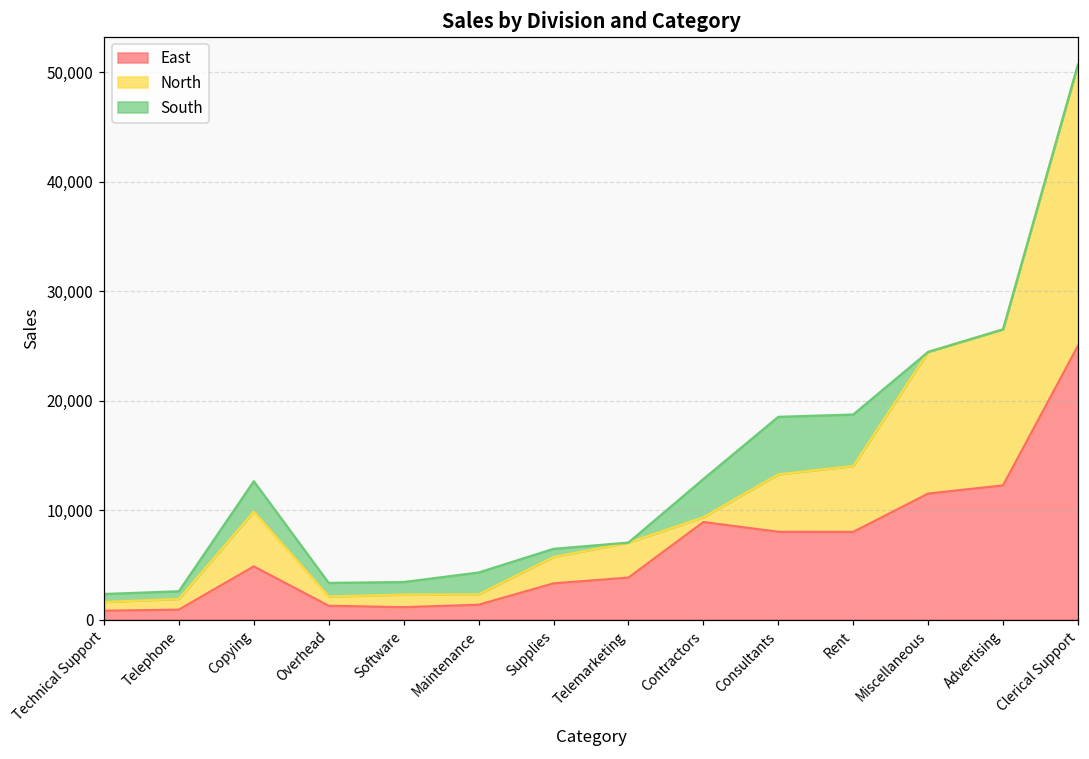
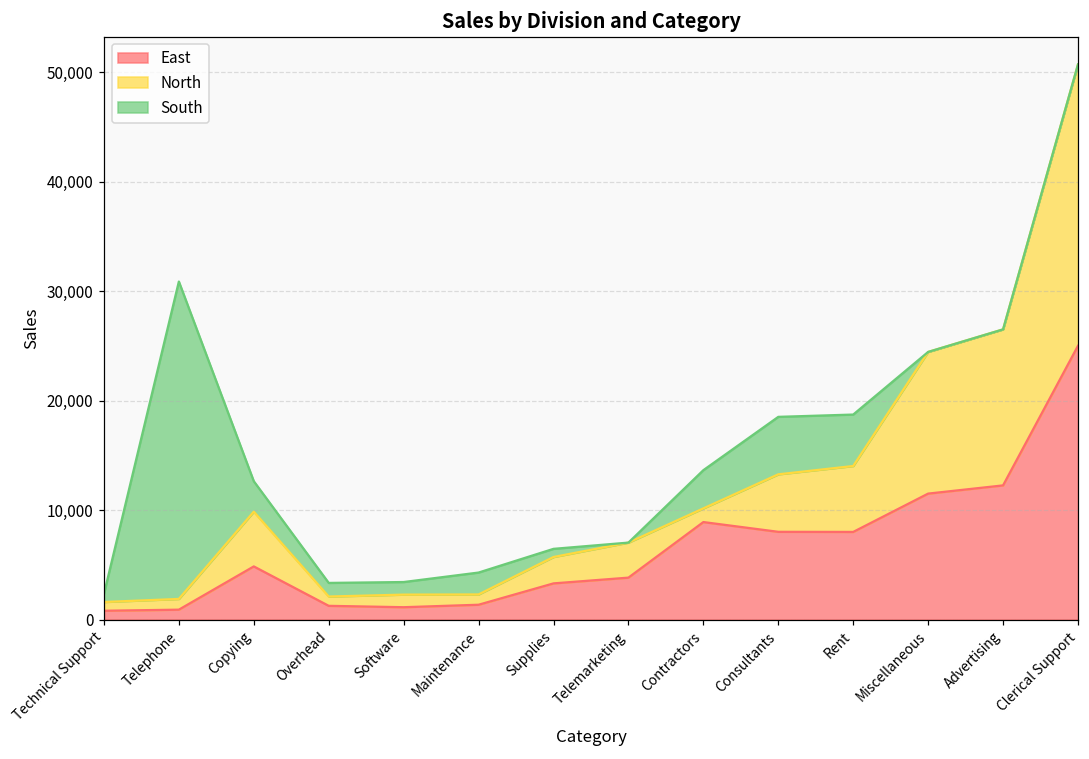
South, Telephone: 1,000 -> 29,000
North, Contractors: 0 -> 1,000
